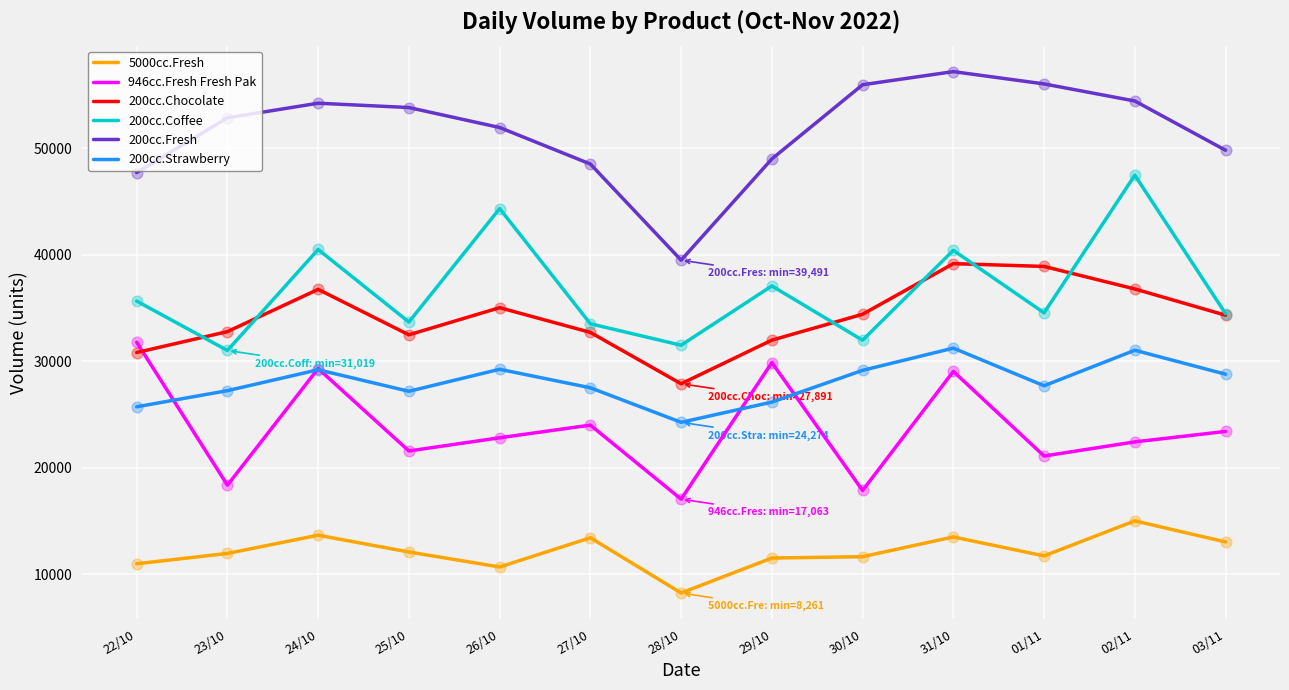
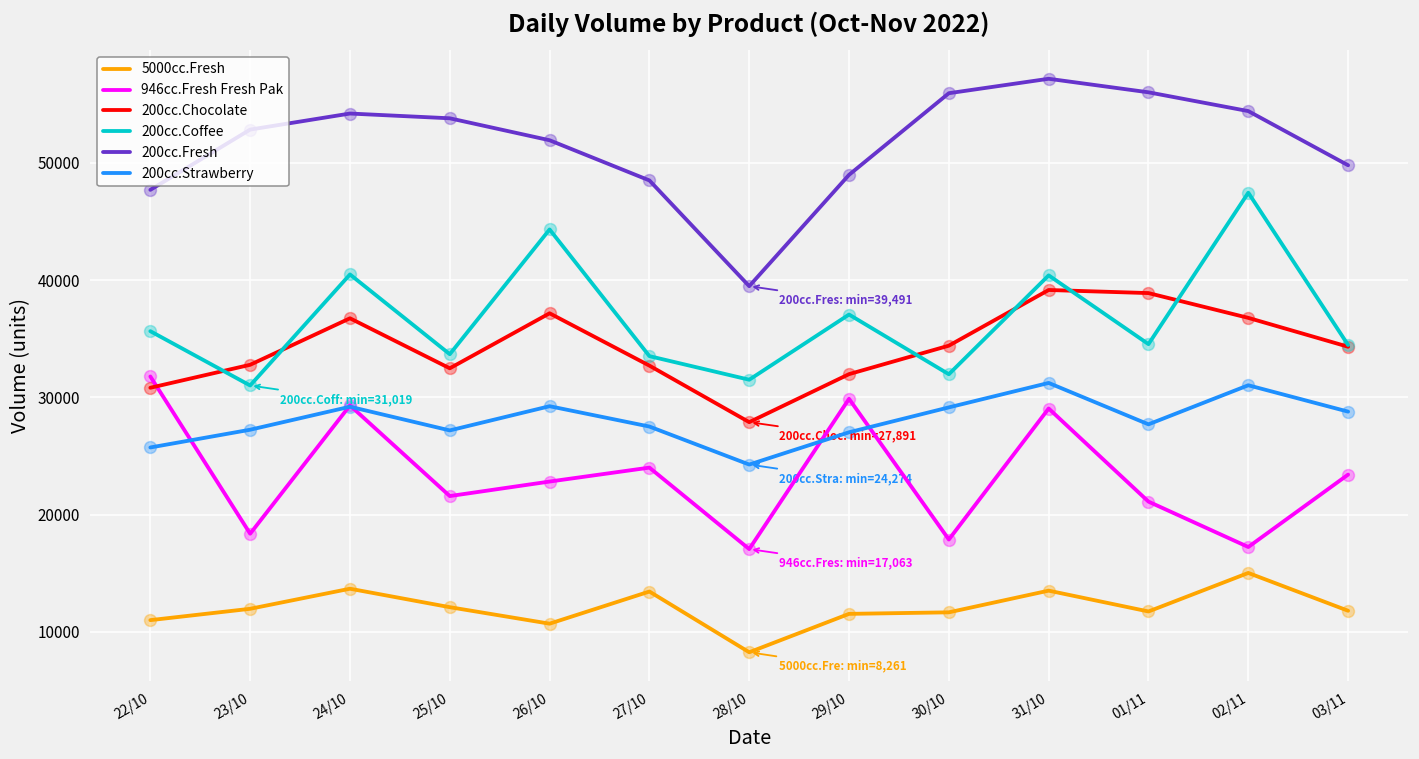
200cc.Chocolate, 26/10: 35000 -> 37200
200cc.Strawberry, 29/10: 26200 -> 27000
946cc.Fresh Fresh Pak, 02/11: 22400 -> 17200
5000cc.Fresh, 03/11: 13000 -> 11800
